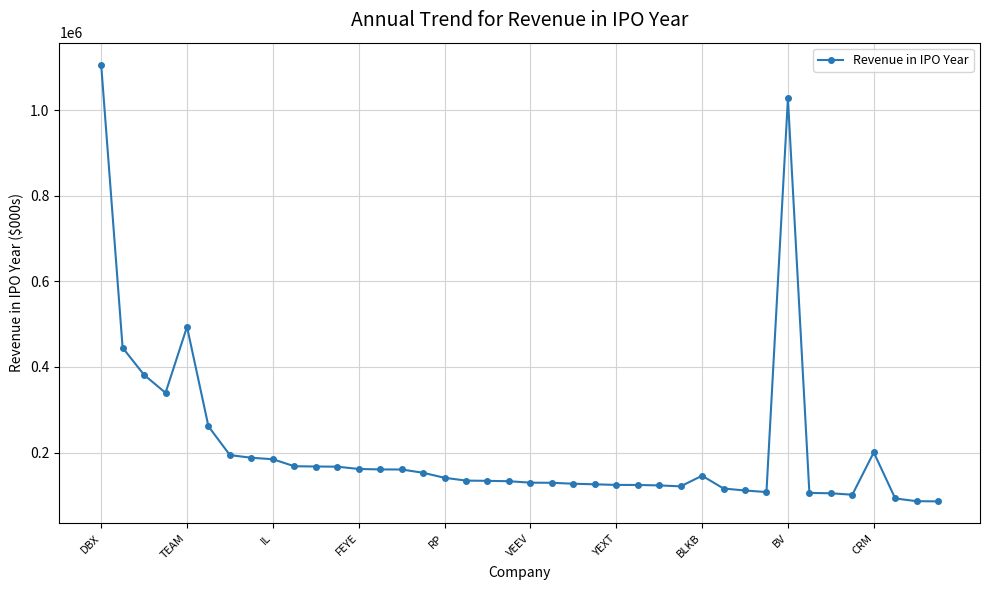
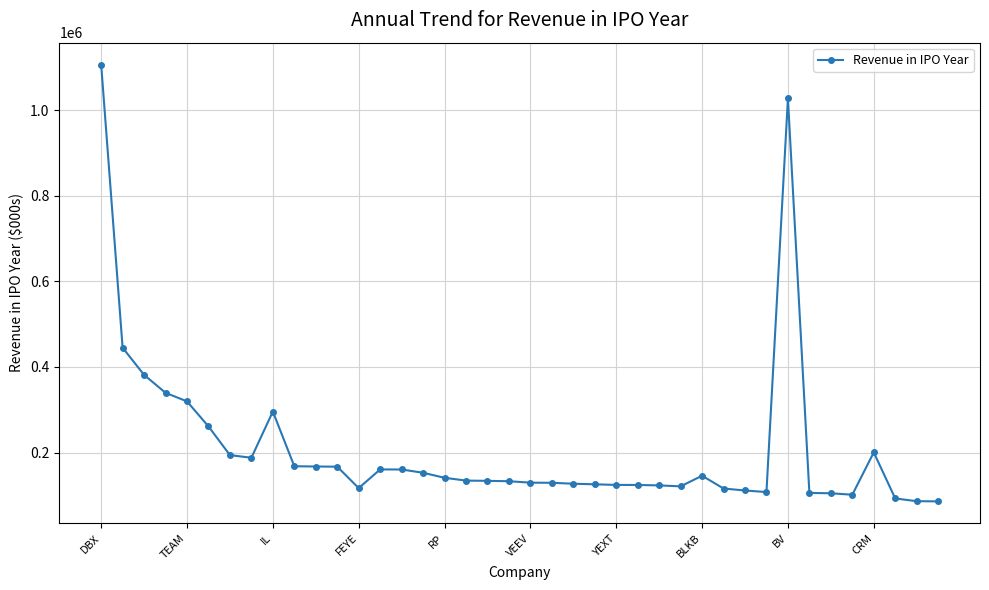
TEAM: 490000 -> 320000
IL: 180000 -> 300000
FEYE: 160000 -> 120000
